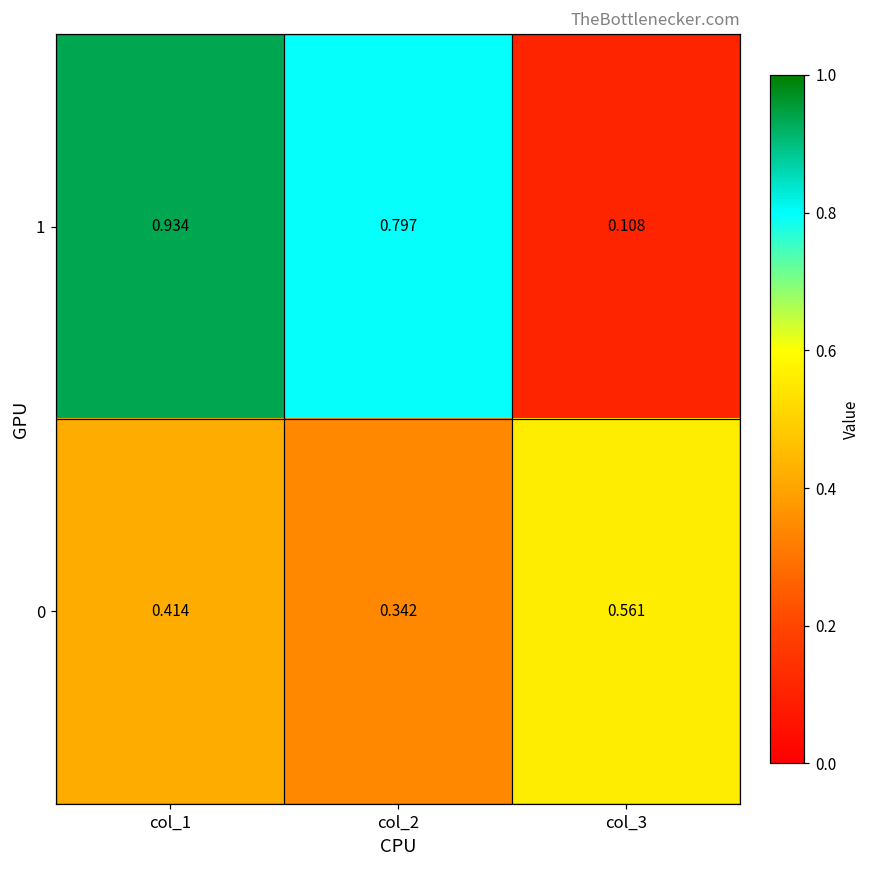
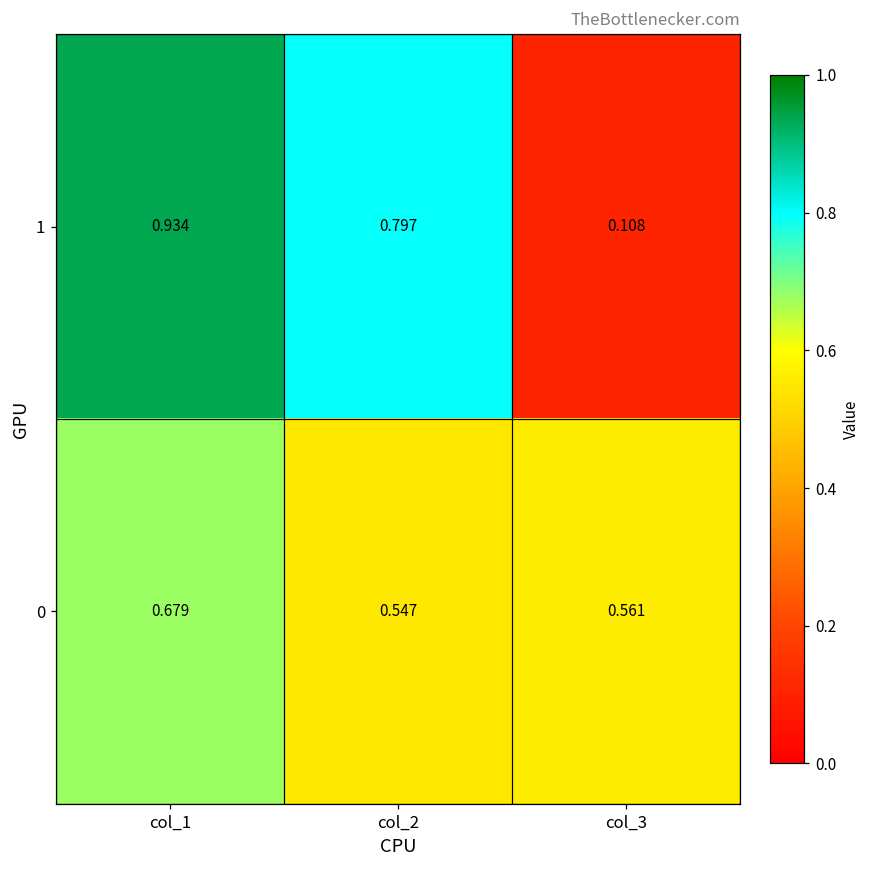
0, col_1: 0.414 -> 0.679
0, col_2: 0.342 -> 0.547
